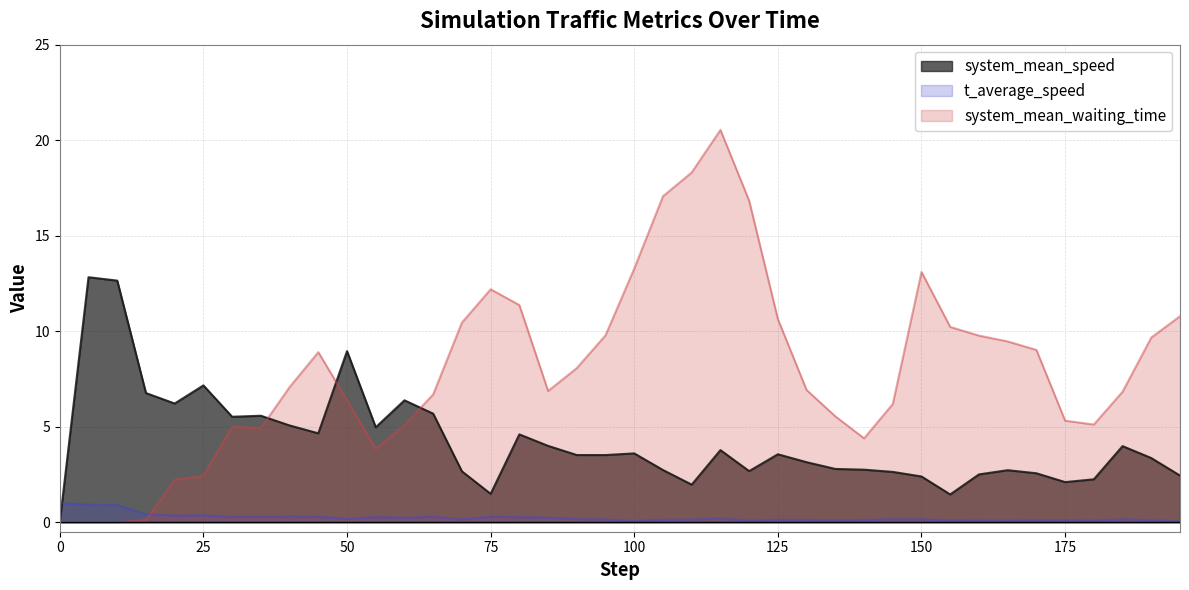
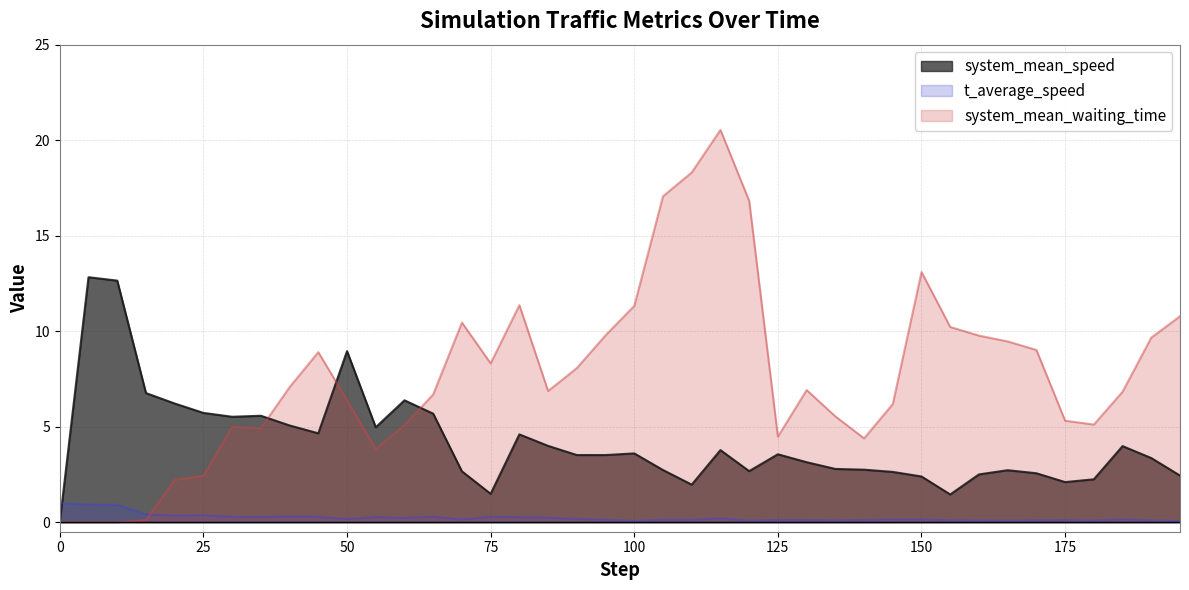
system_mean_speed, 25: 7.2 -> 5.7
system_mean_waiting_time, 75: 12.2 -> 8.3
system_mean_waiting_time, 100: 13.3 -> 11.3
system_mean_waiting_time, 125: 10.6 -> 4.5
